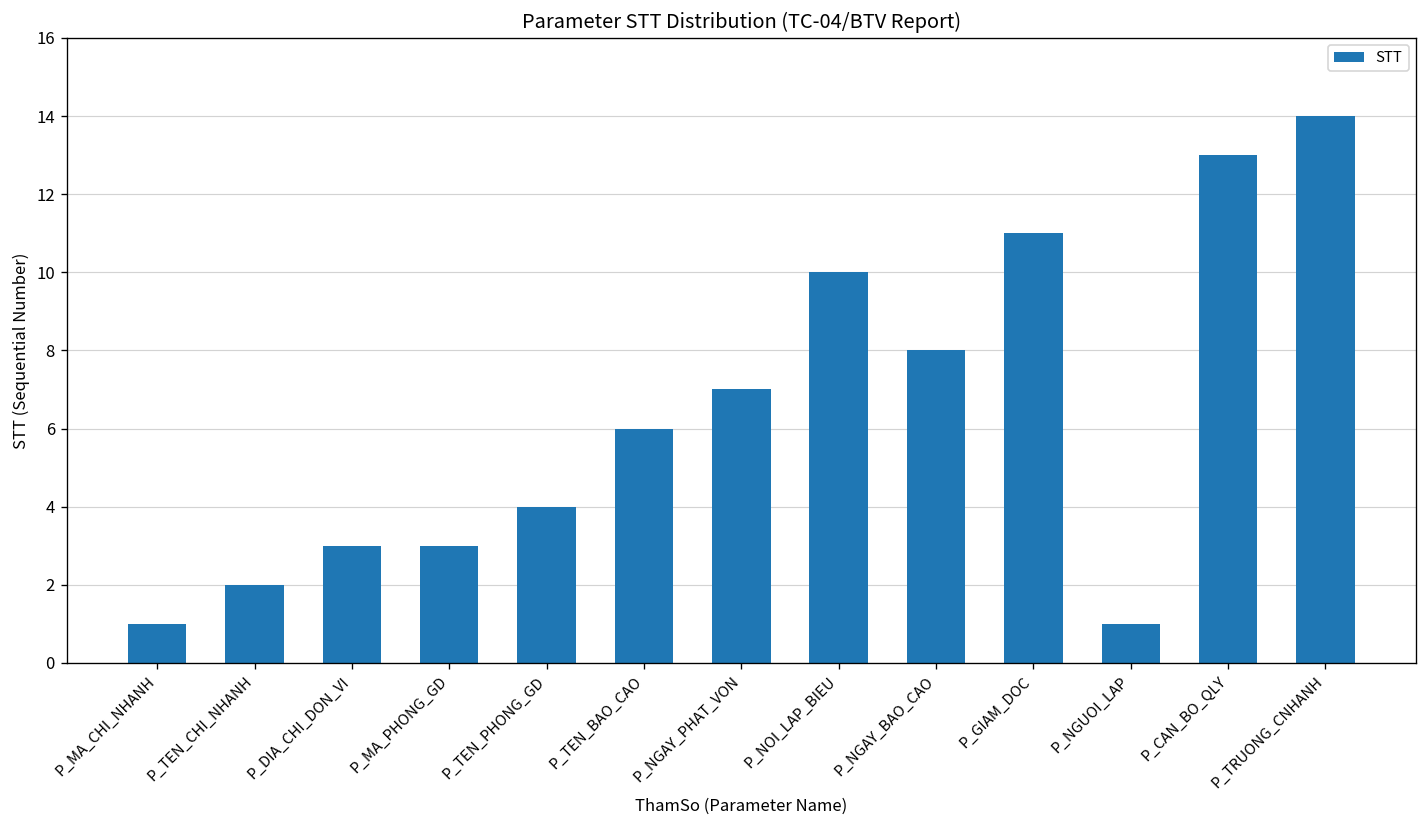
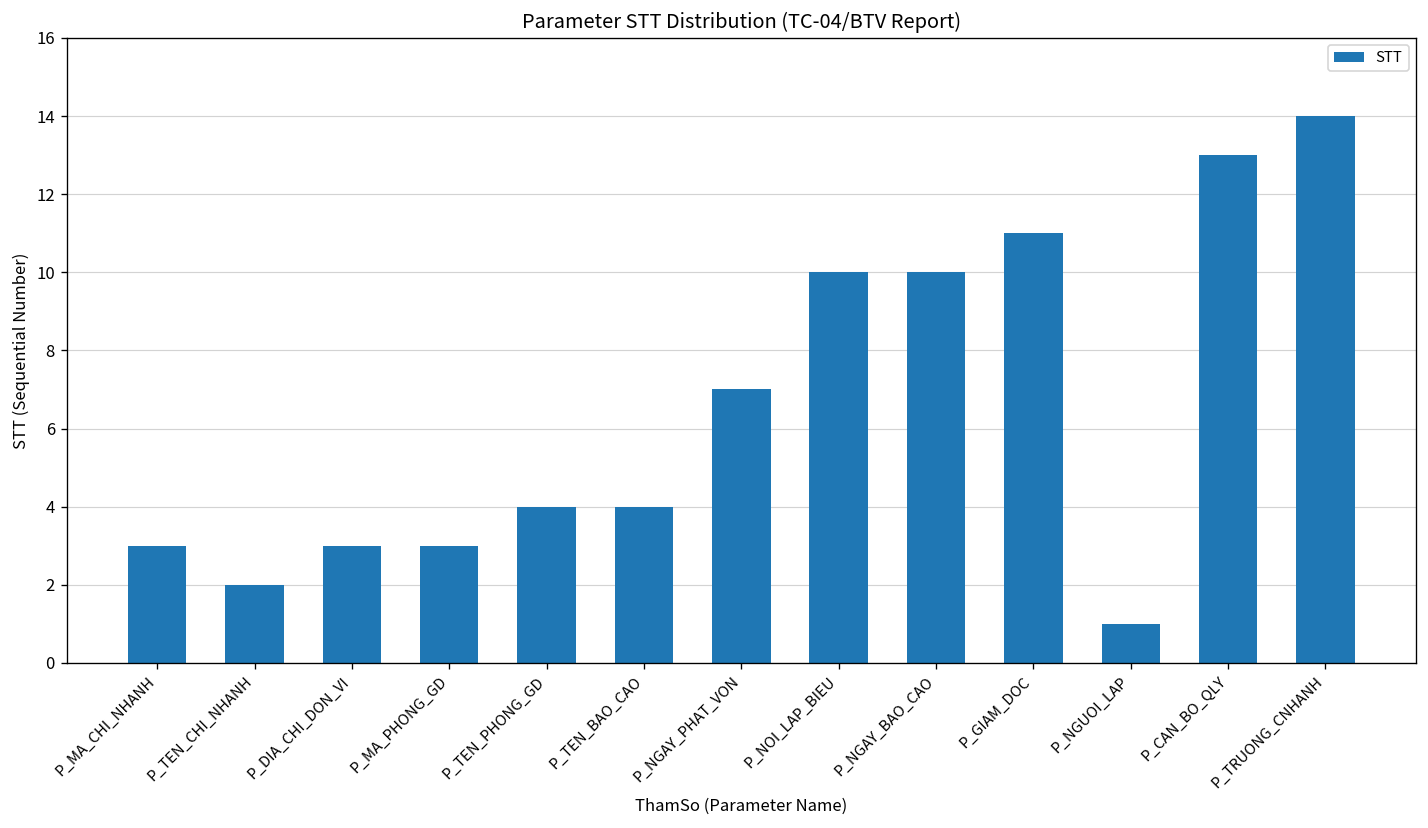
P_MA_CHI_NHANH: 1 -> 3
P_TEN_BAO_CAO: 6 -> 4
P_NGAY_BAO_CAO: 8 -> 10
